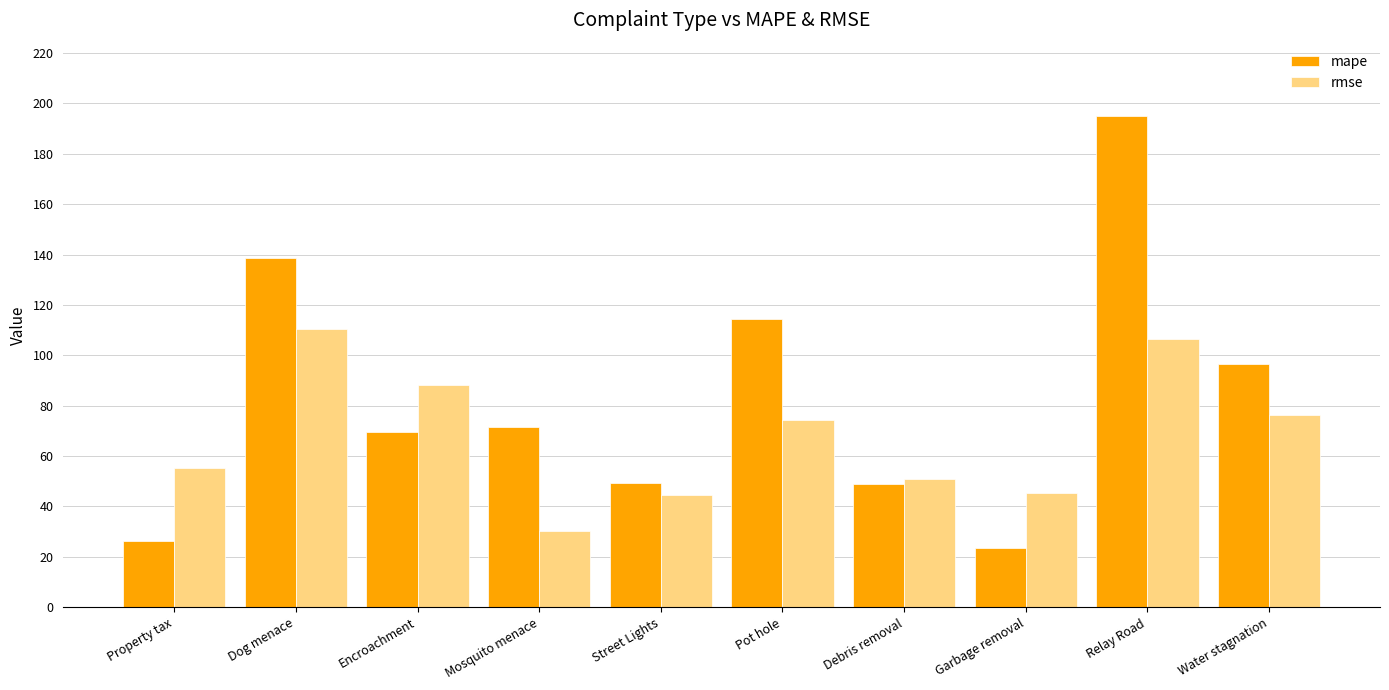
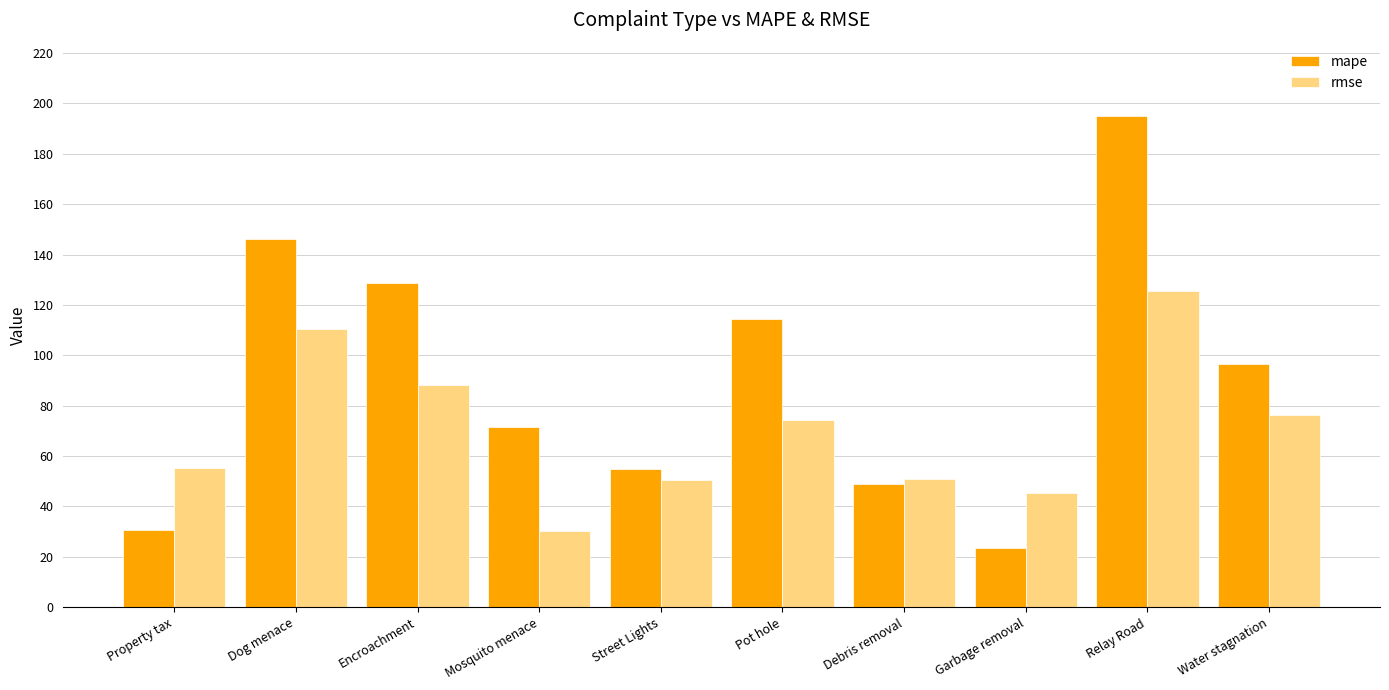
mape, Property tax: 26 -> 31
mape, Dog menace: 139 -> 146
mape, Encroachment: 70 -> 129
mape, Street Lights: 49 -> 55
rmse, Street Lights: 45 -> 50
rmse, Relay Road: 107 -> 125
